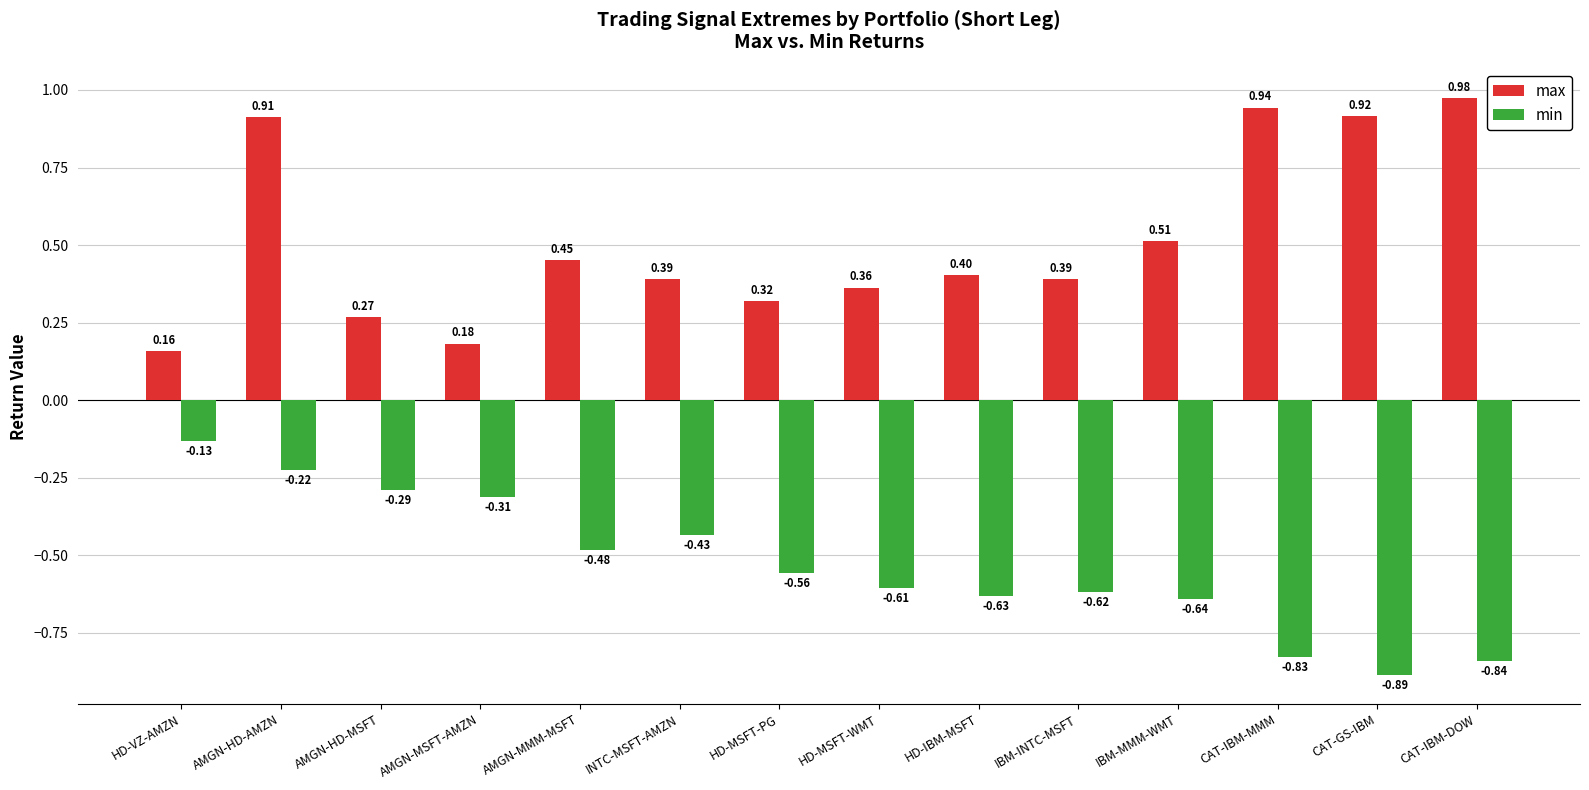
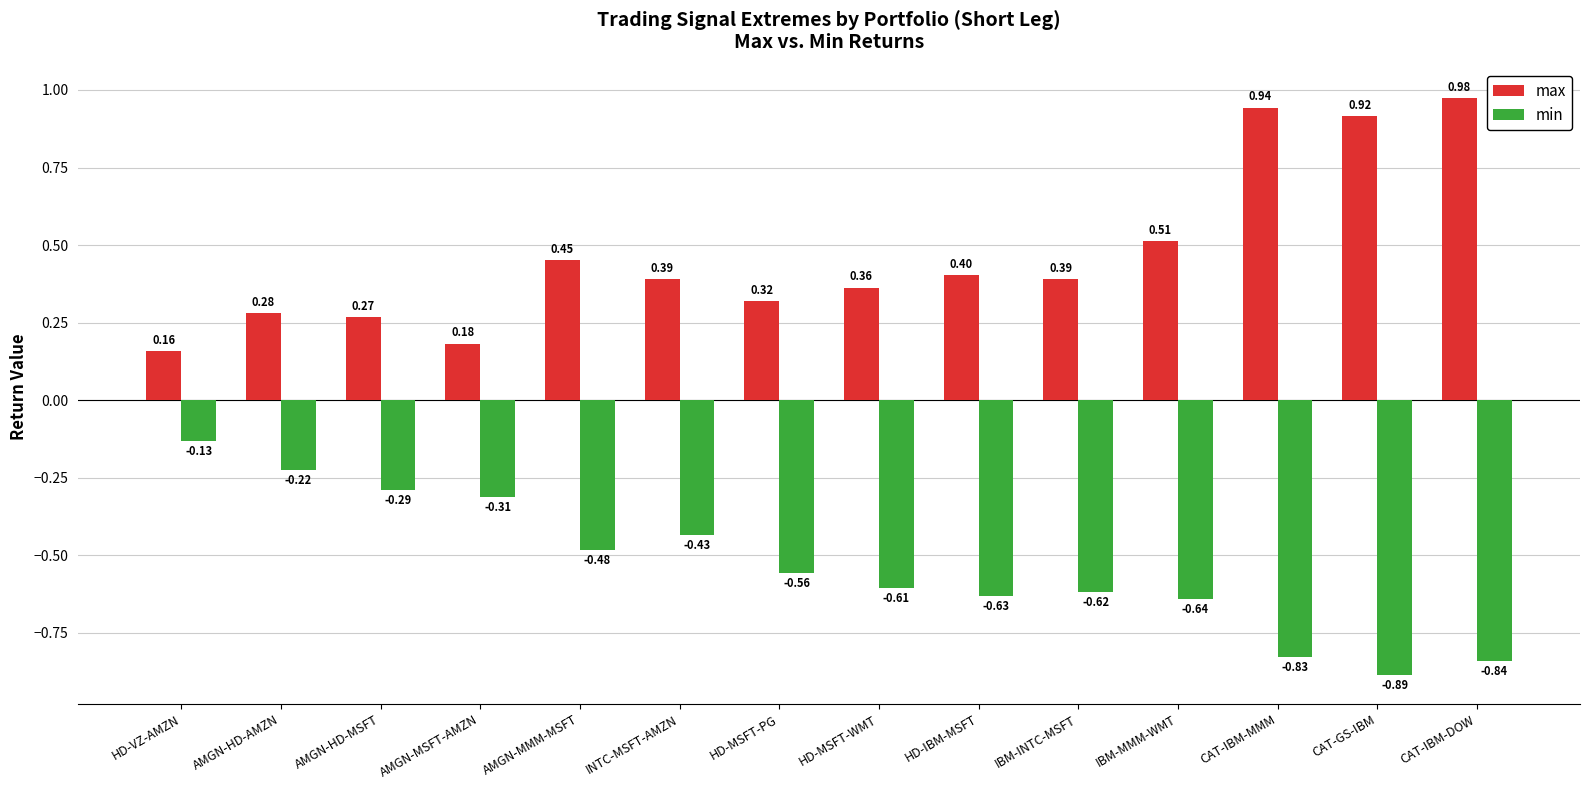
max, AMGN-HD-AMZN: 0.91 -> 0.28
